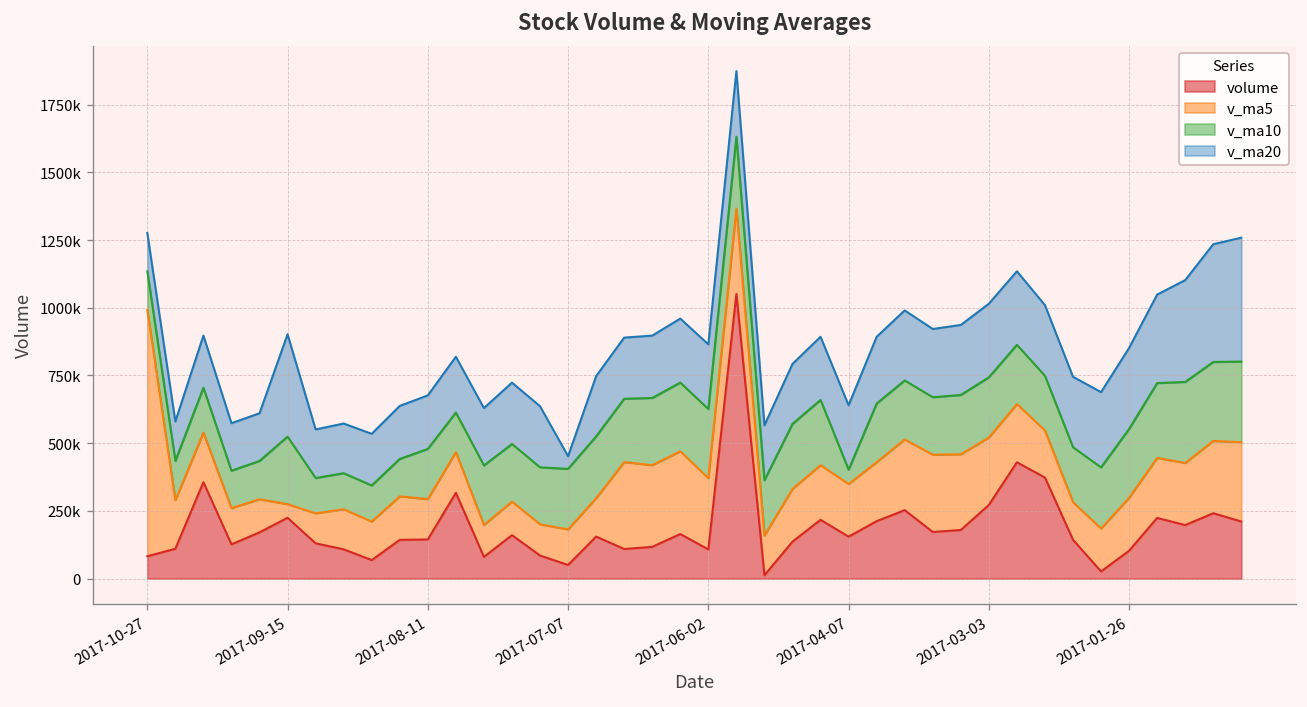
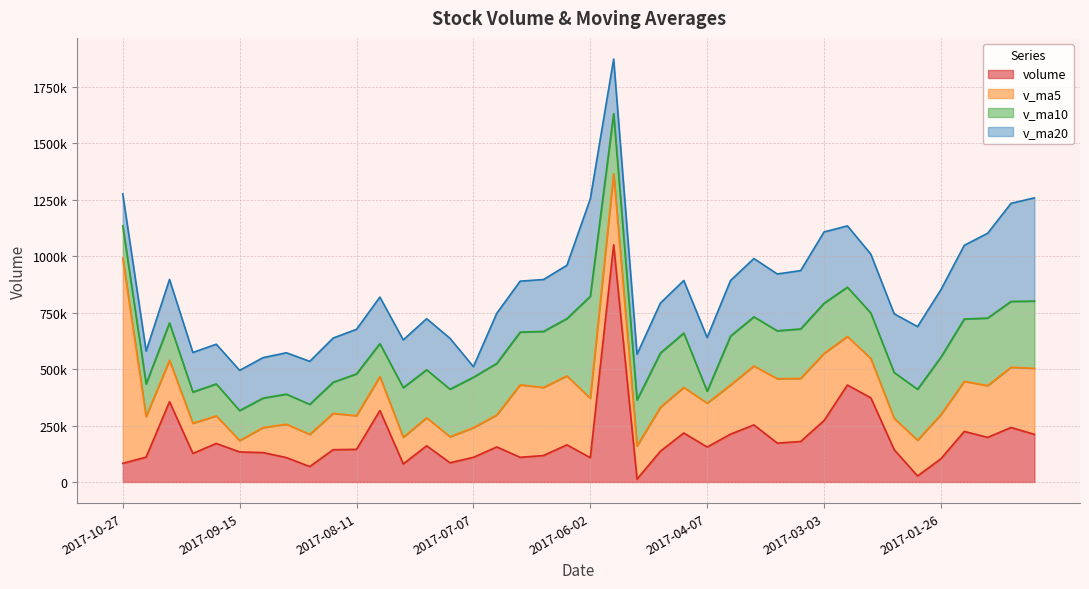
volume, 2017-09-15: 220000 -> 130000
v_ma10, 2017-09-15: 250000 -> 130000
v_ma20, 2017-09-15: 380000 -> 180000
volume, 2017-07-07: 50000 -> 110000
v_ma10, 2017-06-02: 260000 -> 450000
v_ma20, 2017-06-02: 240000 -> 430000
v_ma5, 2017-03-03: 250000 -> 300000
v_ma20, 2017-03-03: 270000 -> 320000
